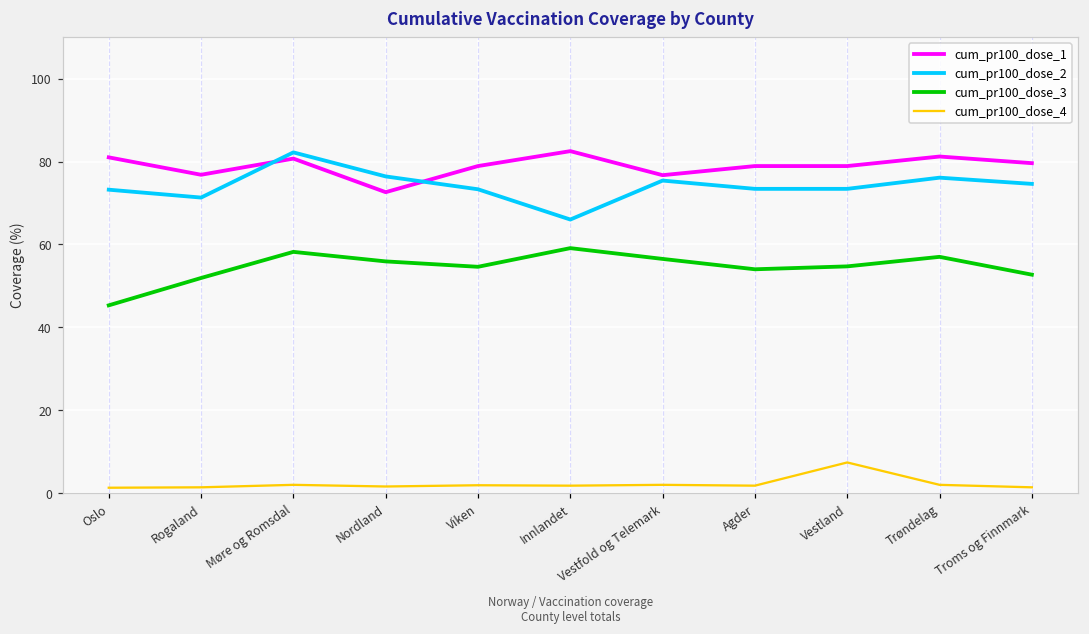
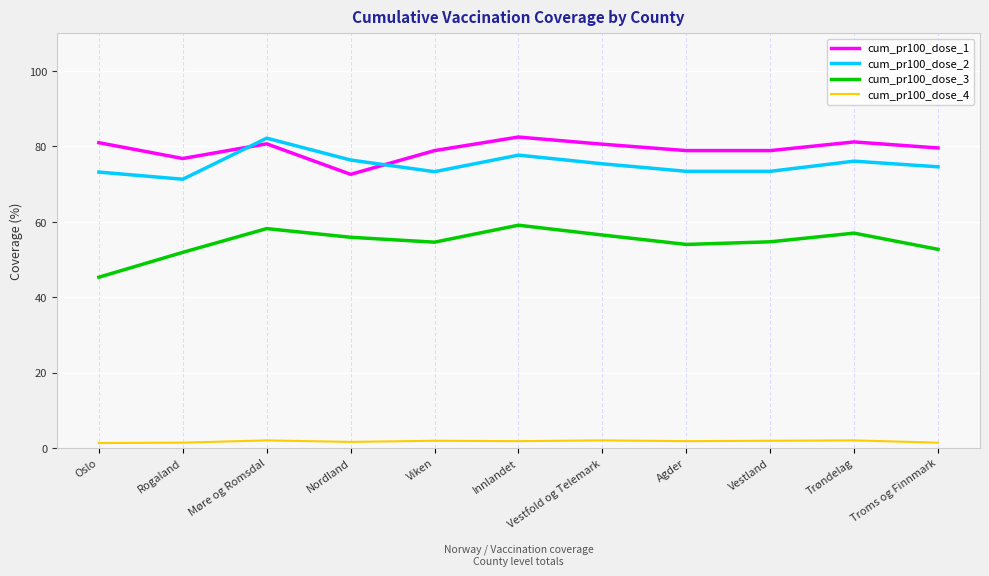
cum_pr100_dose_2, Innlandet: 66 -> 78
cum_pr100_dose_1, Vestfold og Telemark: 77 -> 81
cum_pr100_dose_4, Vestland: 7 -> 2
